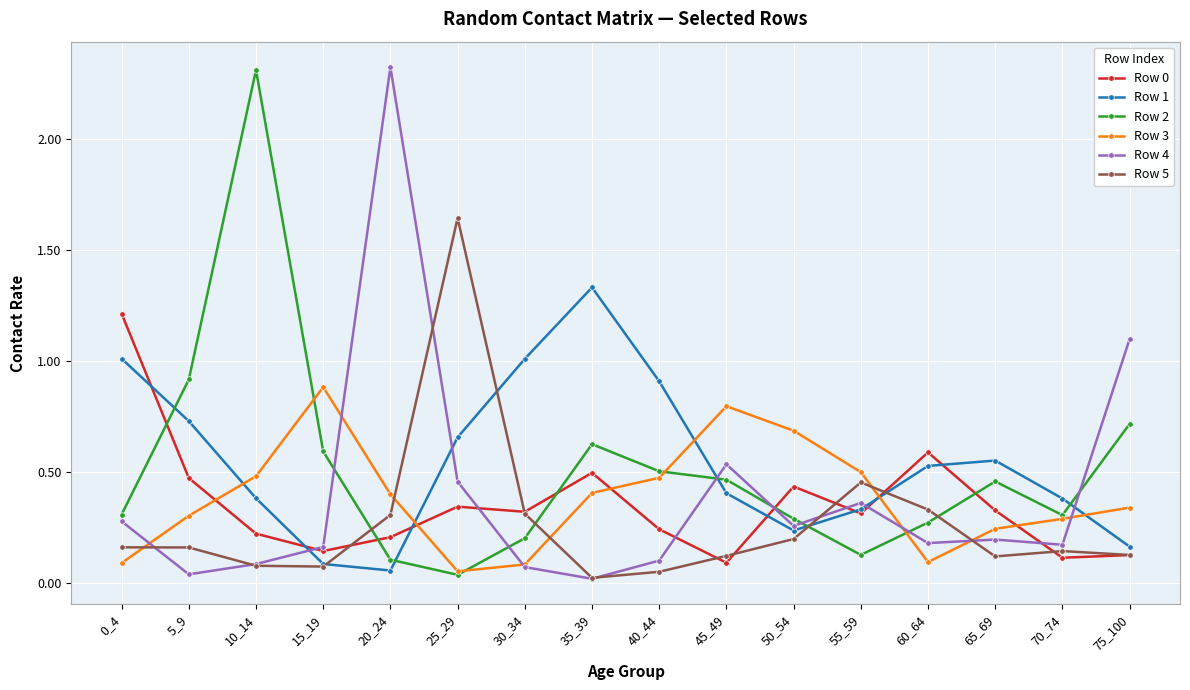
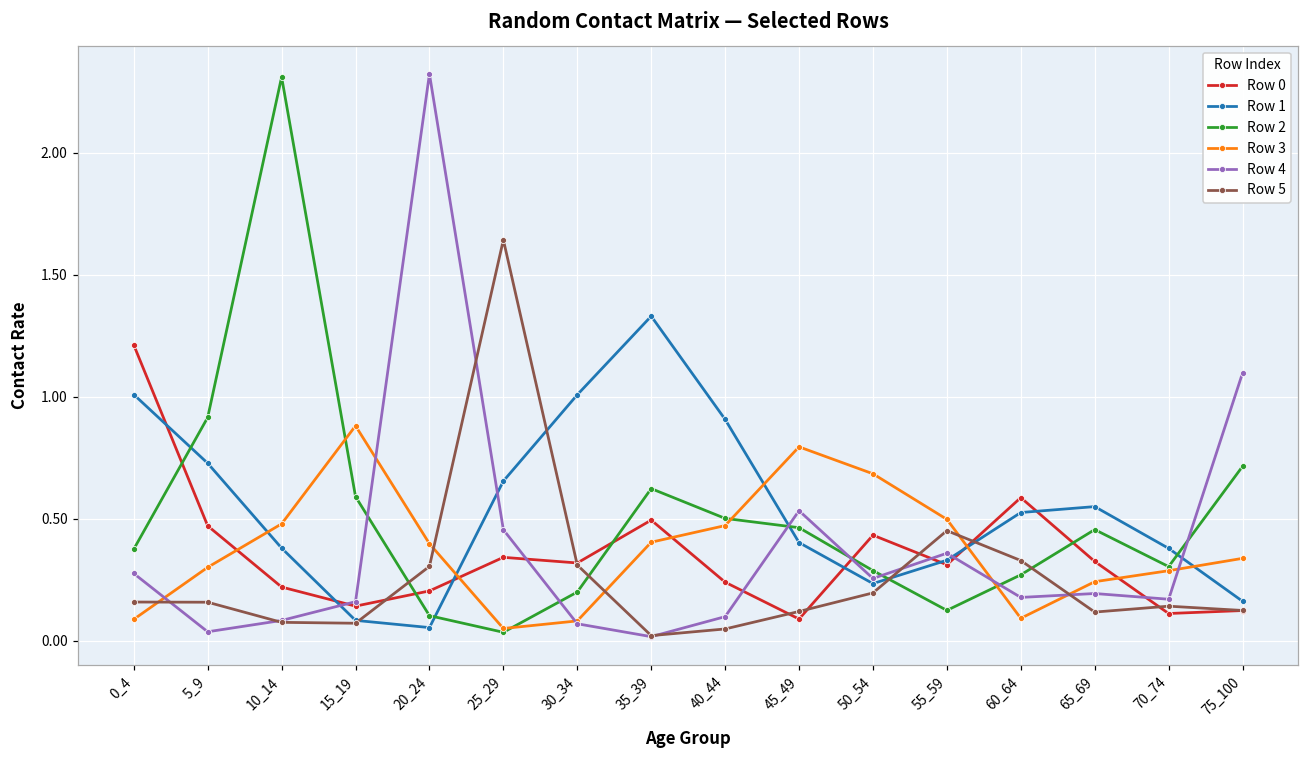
Row 2, 0_4: 0.31 -> 0.38
